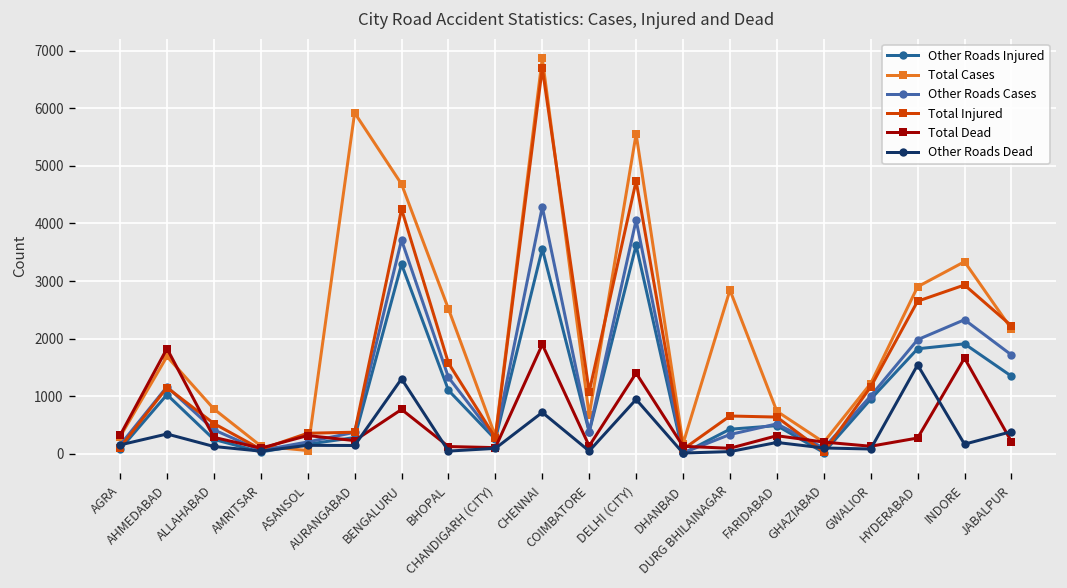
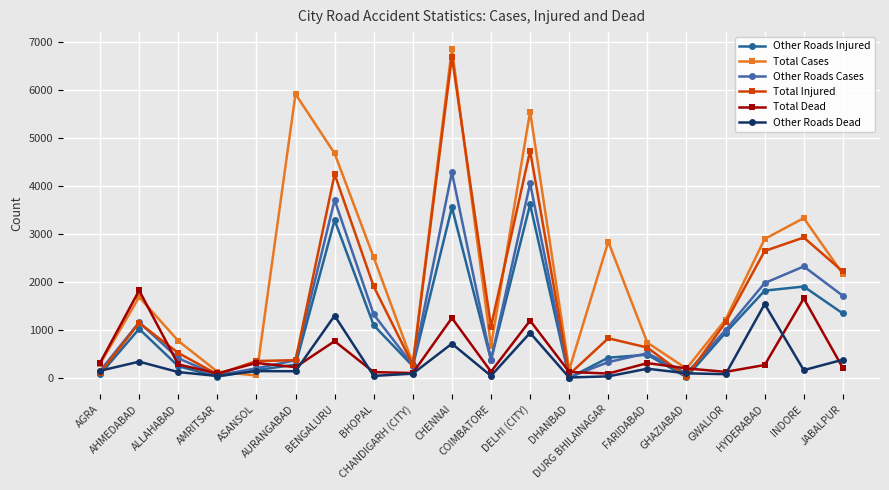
Total Injured, BHOPAL: 1600 -> 1900
Total Dead, CHENNAI: 1900 -> 1300
Total Dead, DELHI (CITY): 1400 -> 1200
Total Injured, DURG BHILAINAGAR: 700 -> 800
